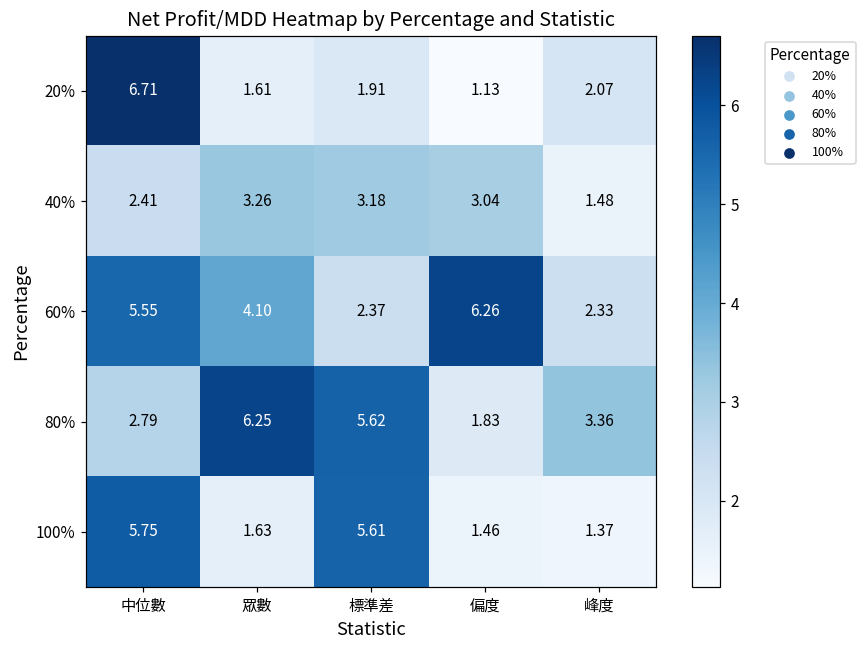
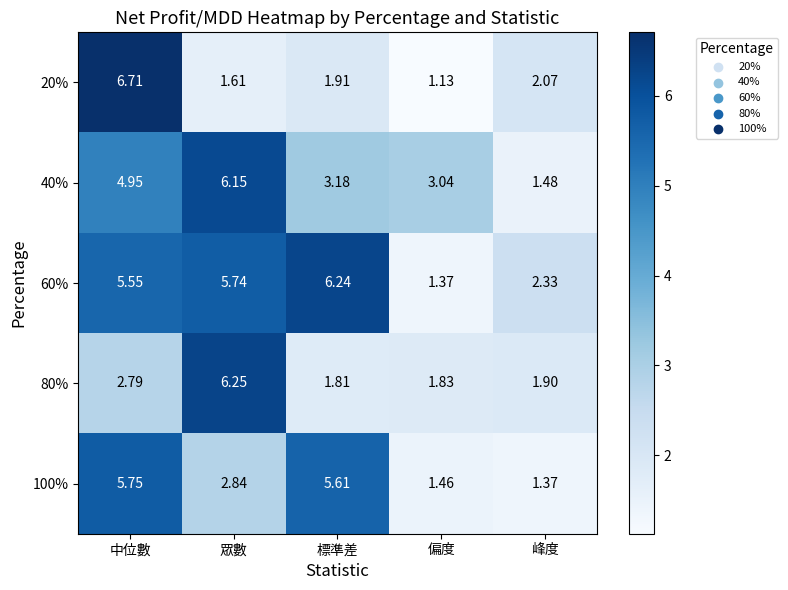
40%, 中位數: 2.41 -> 4.95
40%, 眾數: 3.26 -> 6.15
60%, 眾數: 4.10 -> 5.74
60%, 標準差: 2.37 -> 6.24
60%, 偏度: 6.26 -> 1.37
80%, 標準差: 5.62 -> 1.81
80%, 峰度: 3.36 -> 1.90
100%, 眾數: 1.63 -> 2.84
